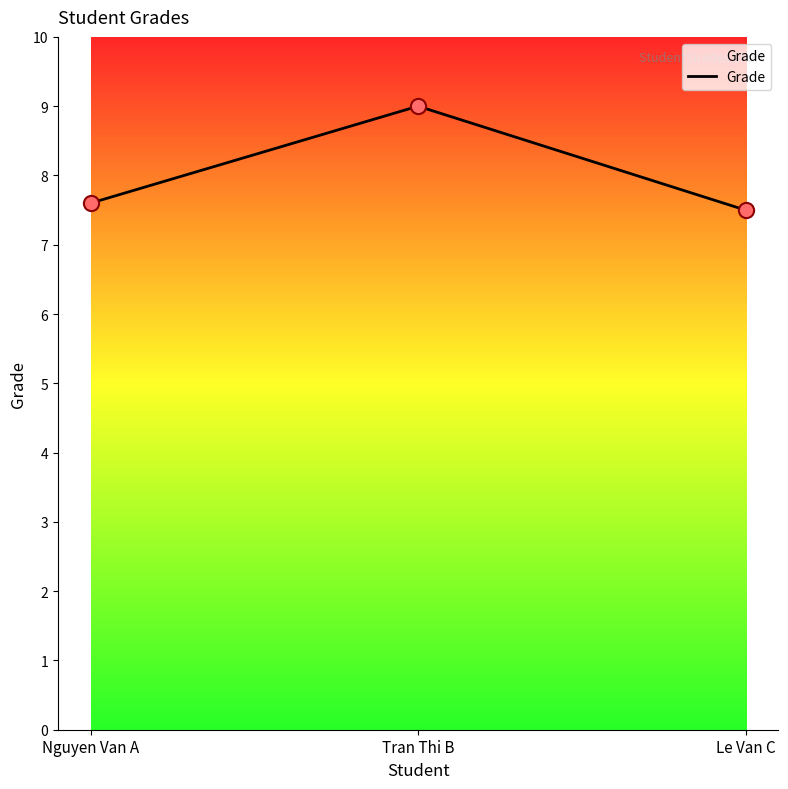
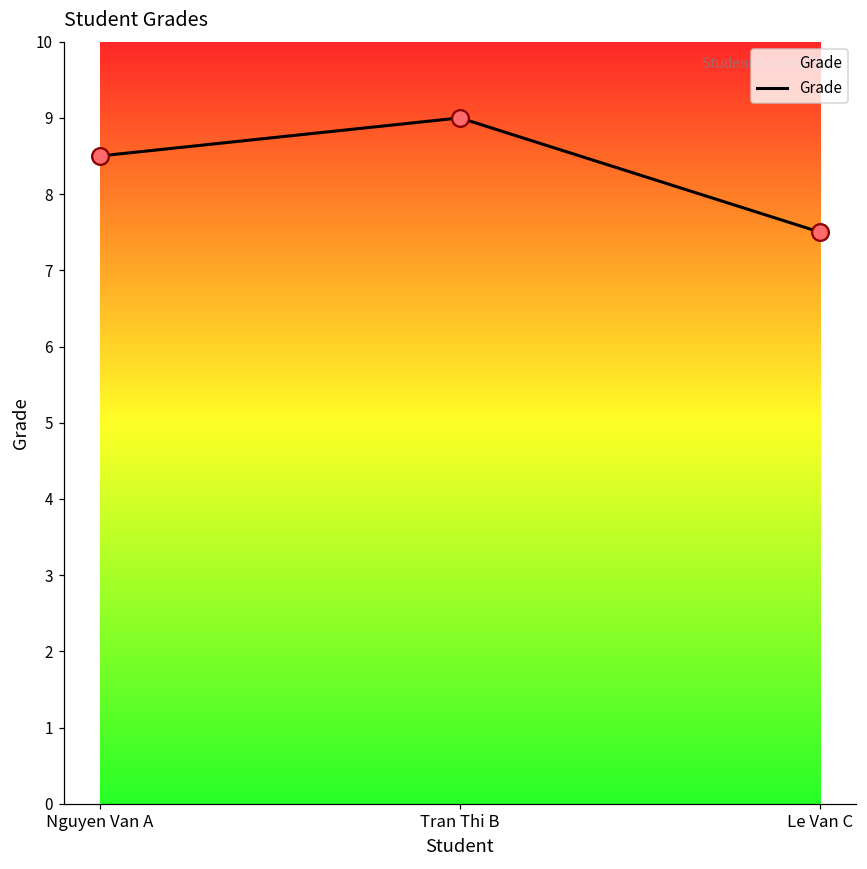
Nguyen Van A: 7.6 -> 8.5
